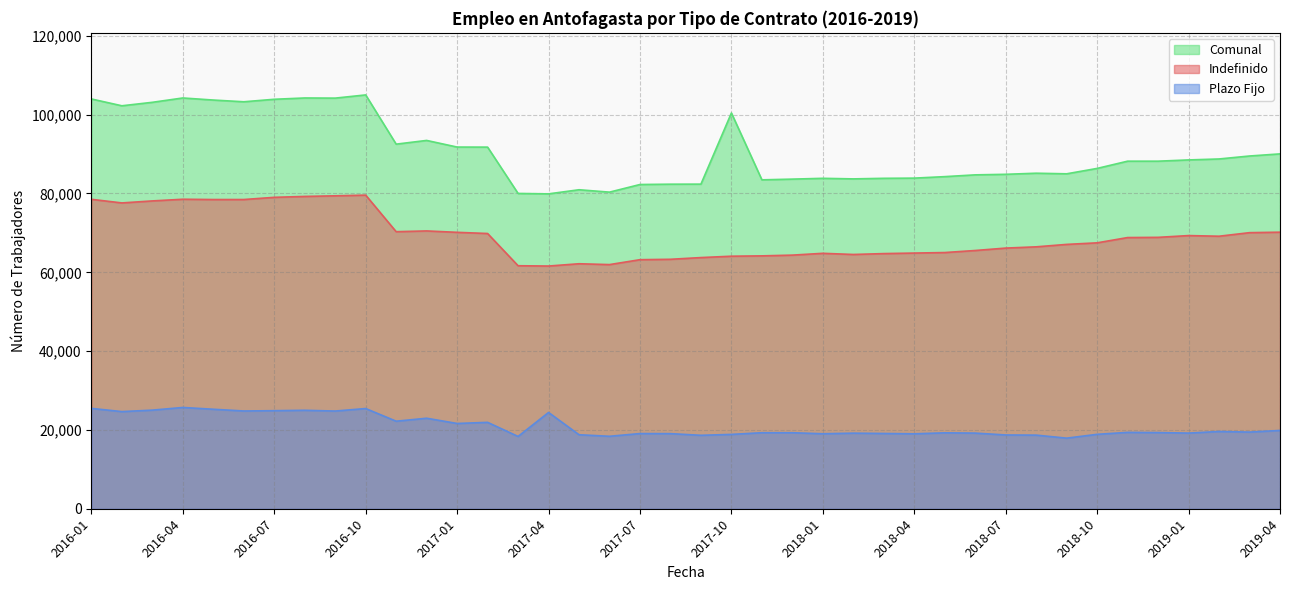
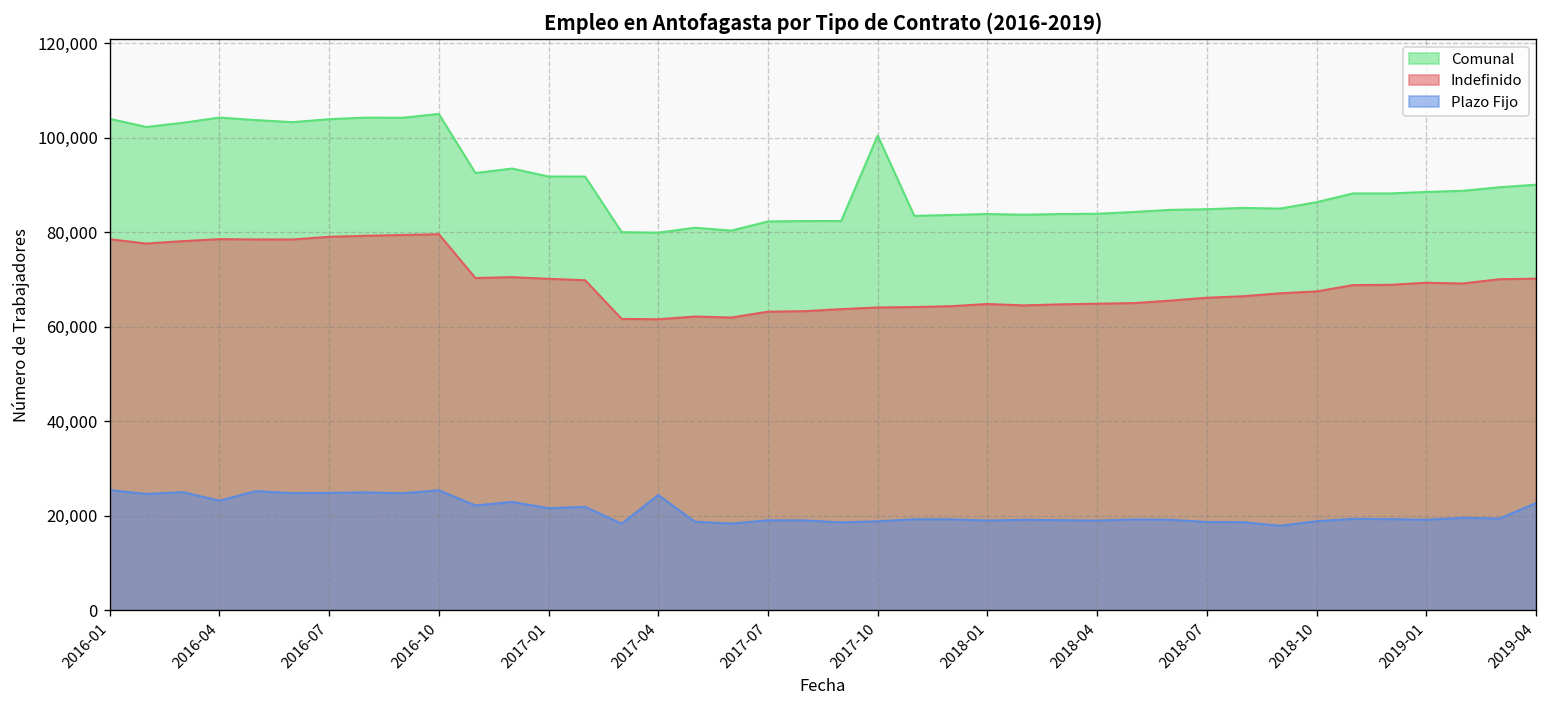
Plazo Fijo, 2016-04: 26,000 -> 23,000
Plazo Fijo, 2019-04: 20,000 -> 23,000
